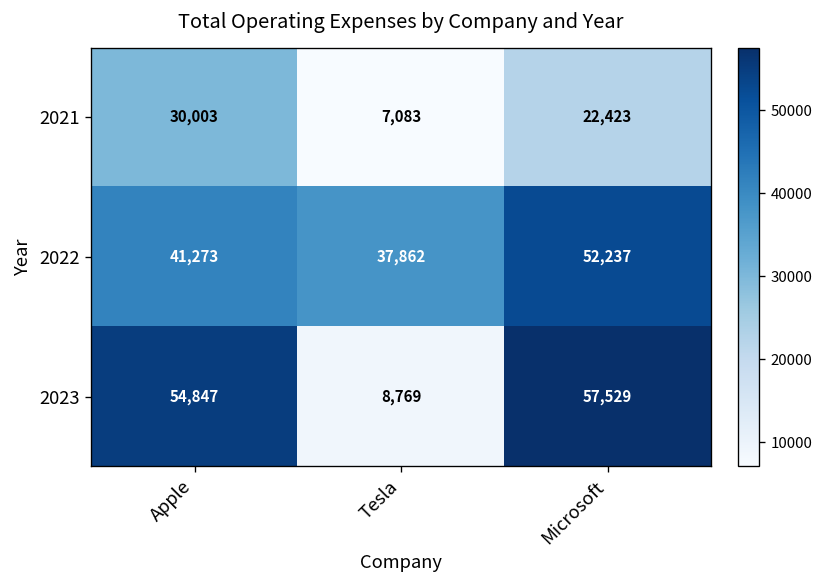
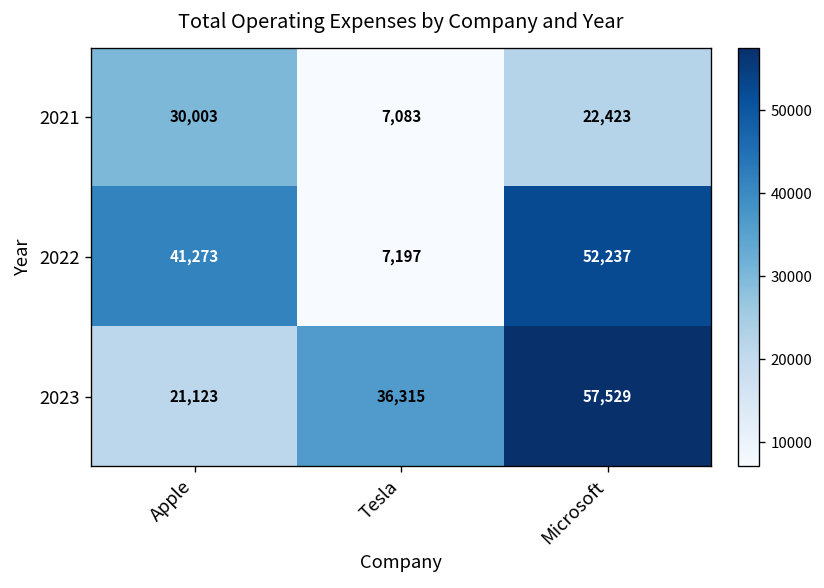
2022, Tesla: 37,862 -> 7,197
2023, Apple: 54,847 -> 21,123
2023, Tesla: 8,769 -> 36,315
